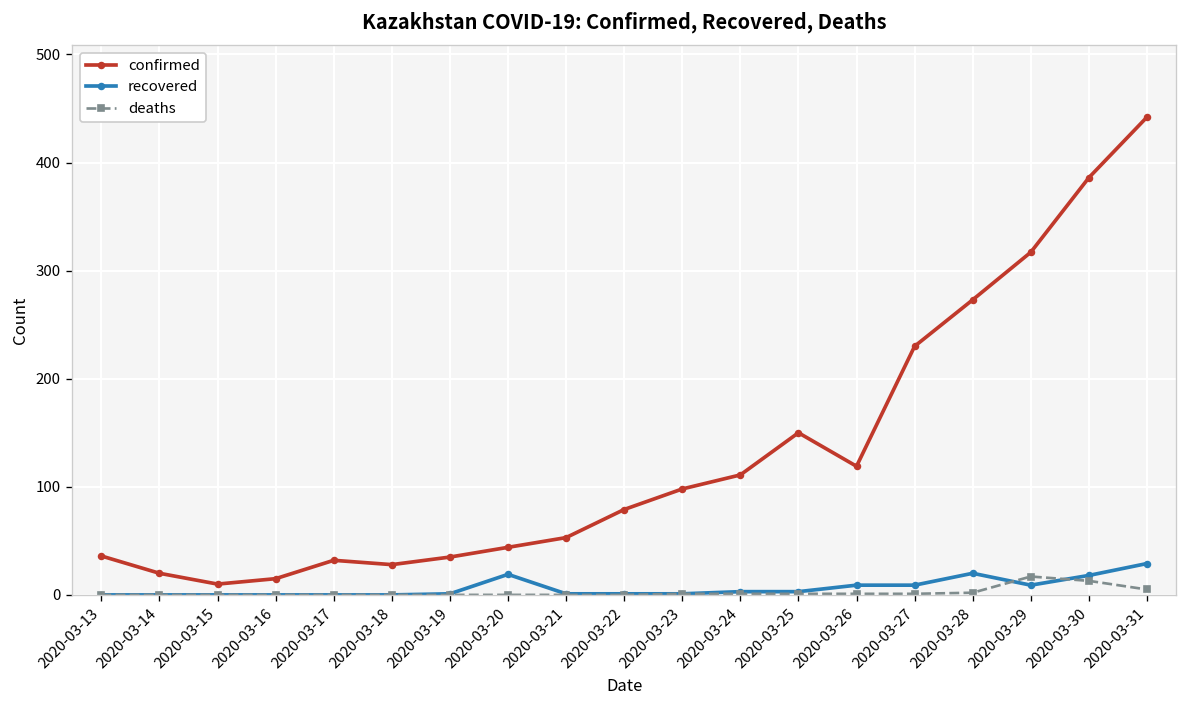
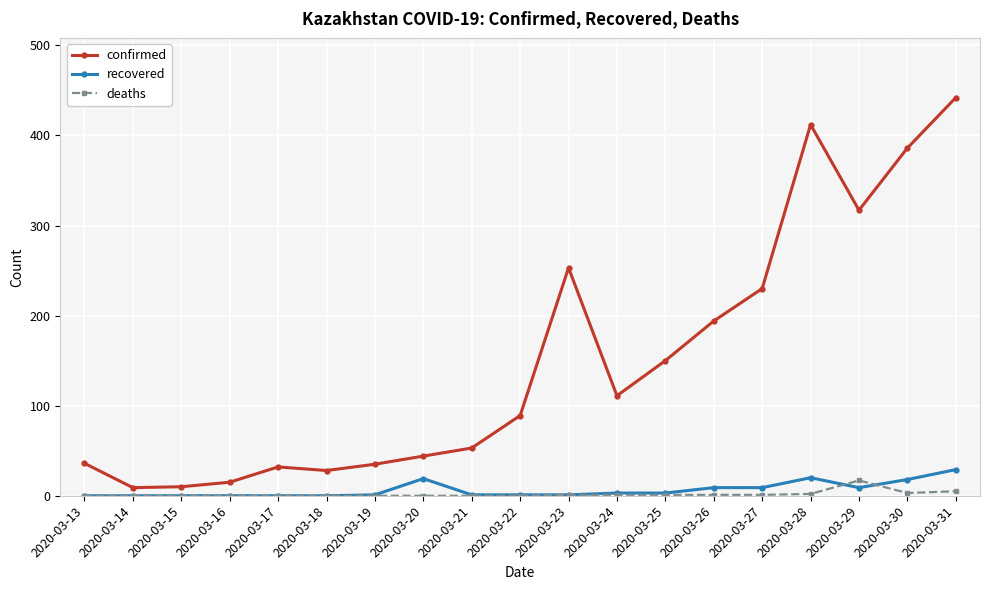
confirmed, 2020-03-14: 20 -> 10
confirmed, 2020-03-22: 80 -> 90
confirmed, 2020-03-23: 100 -> 250
confirmed, 2020-03-26: 120 -> 190
confirmed, 2020-03-28: 270 -> 410
deaths, 2020-03-30: 10 -> 0
